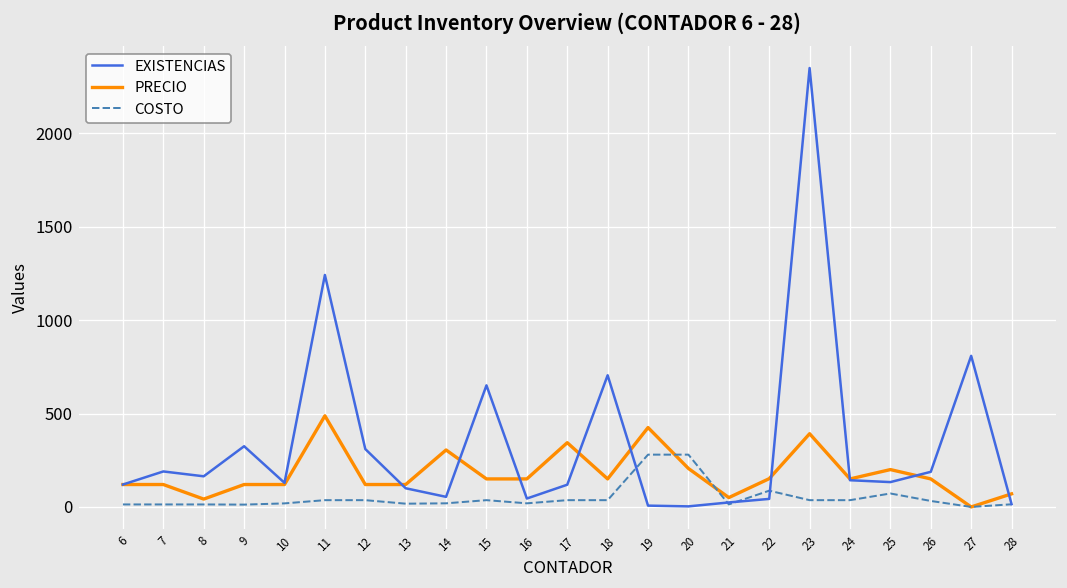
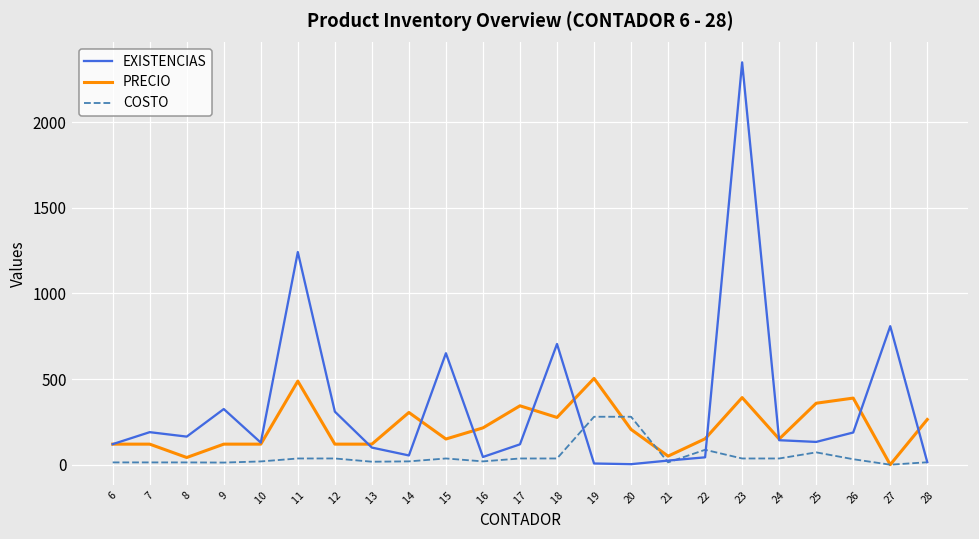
PRECIO, 16: 150 -> 220
PRECIO, 18: 150 -> 280
PRECIO, 19: 430 -> 500
PRECIO, 25: 200 -> 360
PRECIO, 26: 150 -> 390
PRECIO, 28: 70 -> 260
